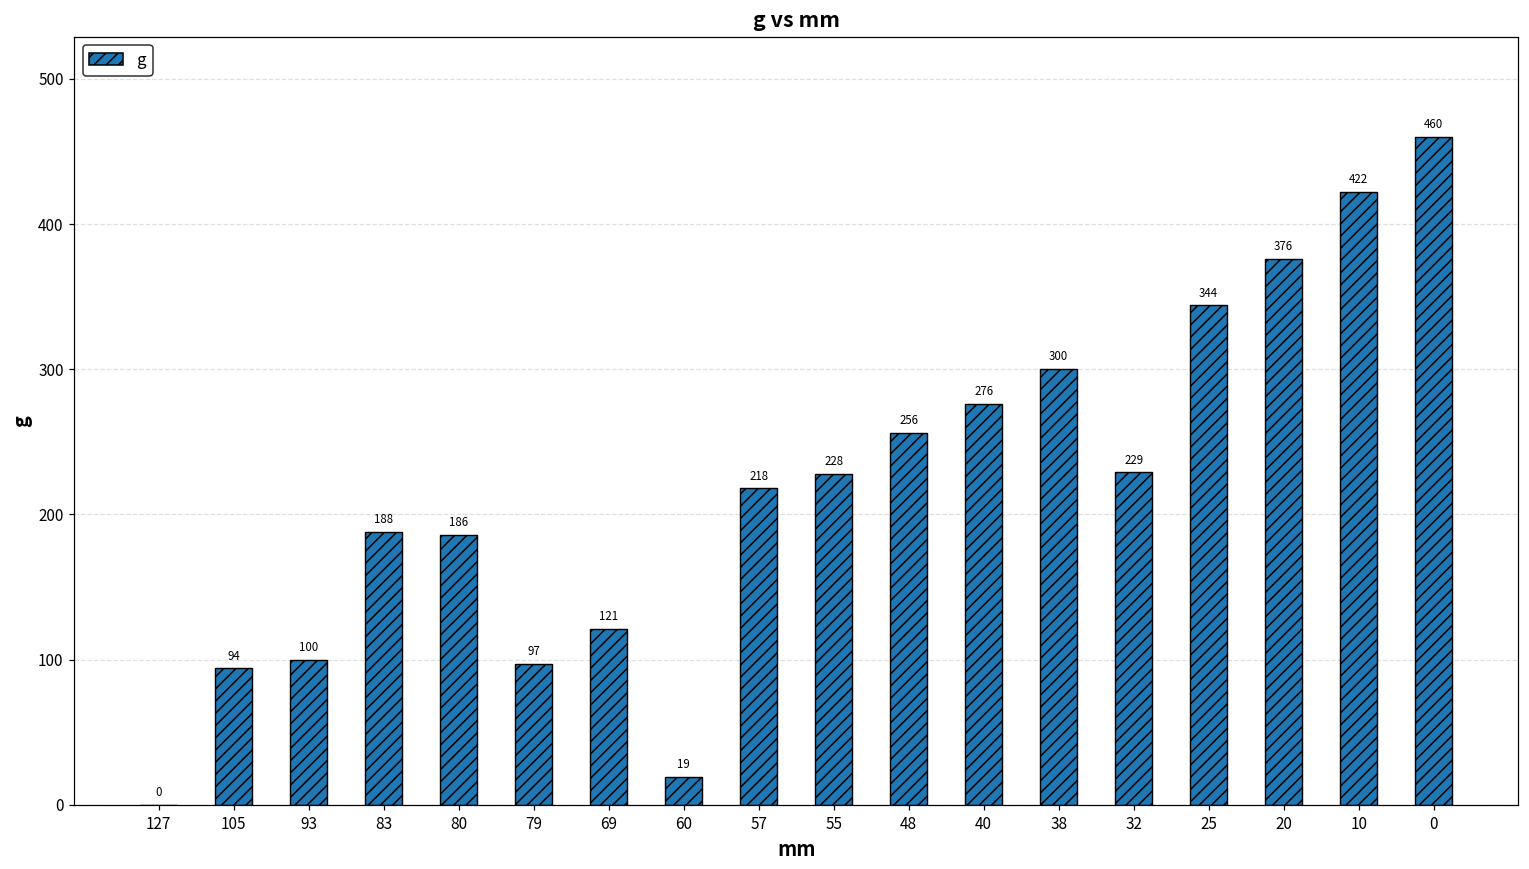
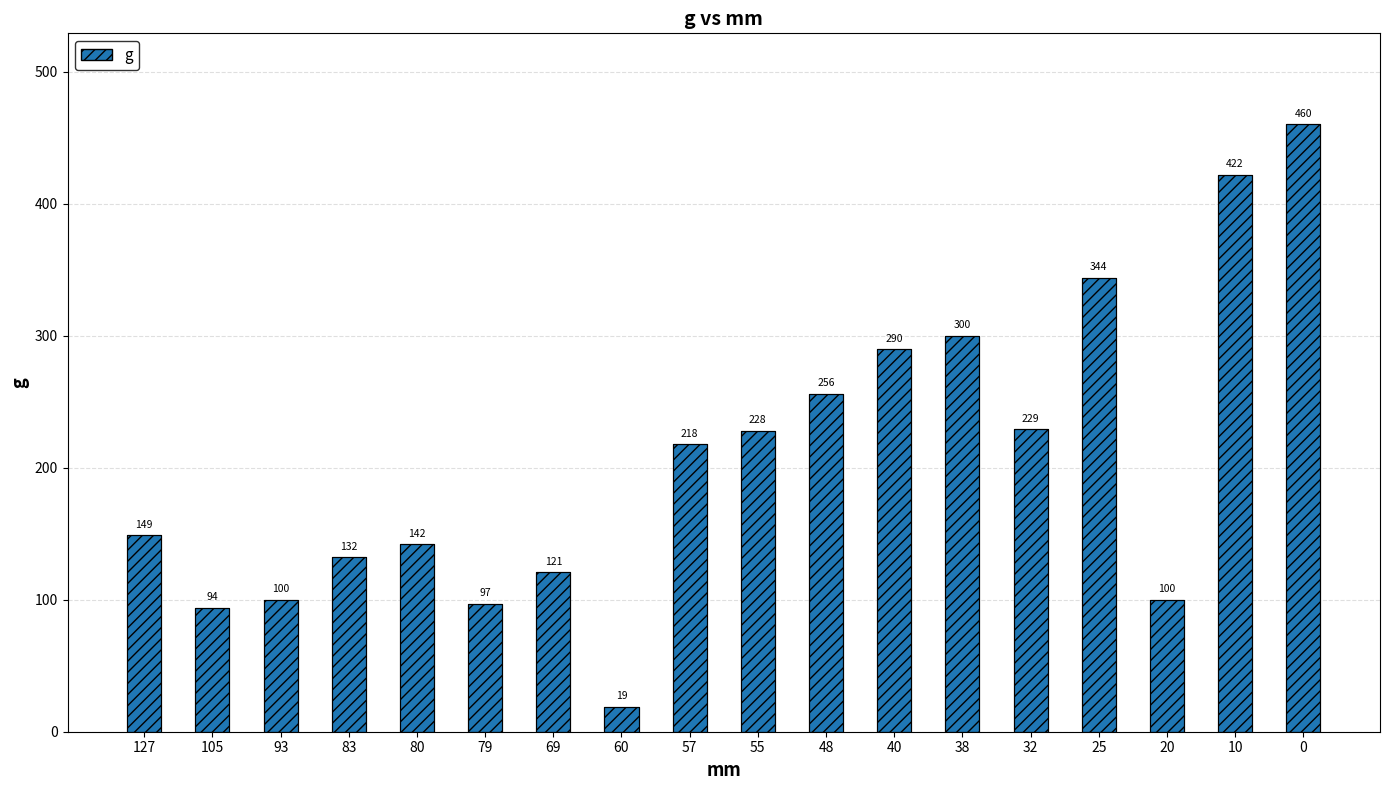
127: 0 -> 149
83: 188 -> 132
80: 186 -> 142
40: 276 -> 290
20: 376 -> 100
